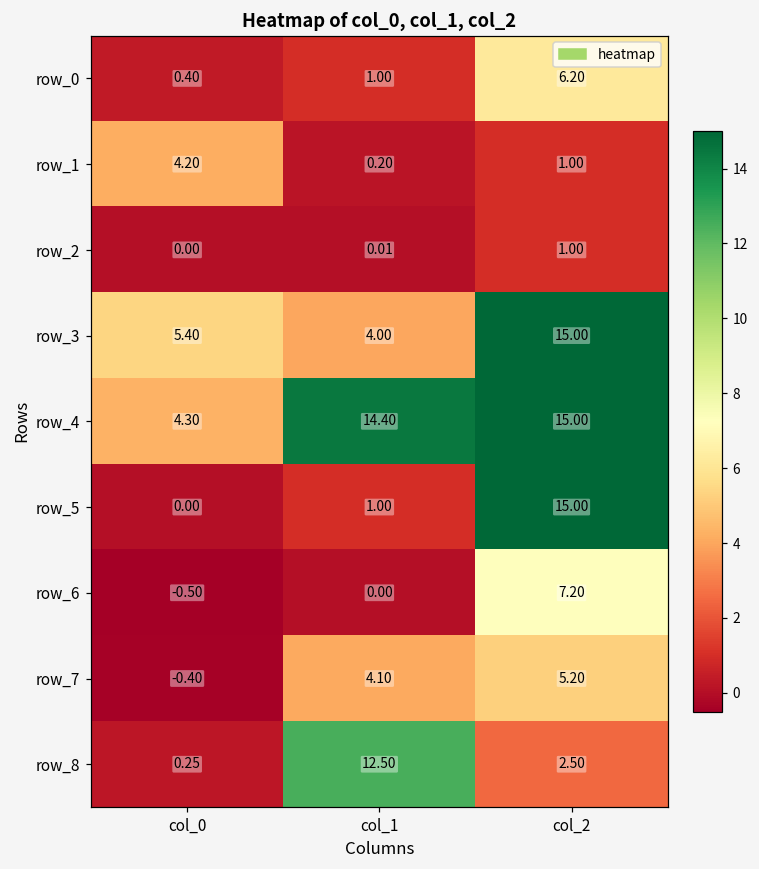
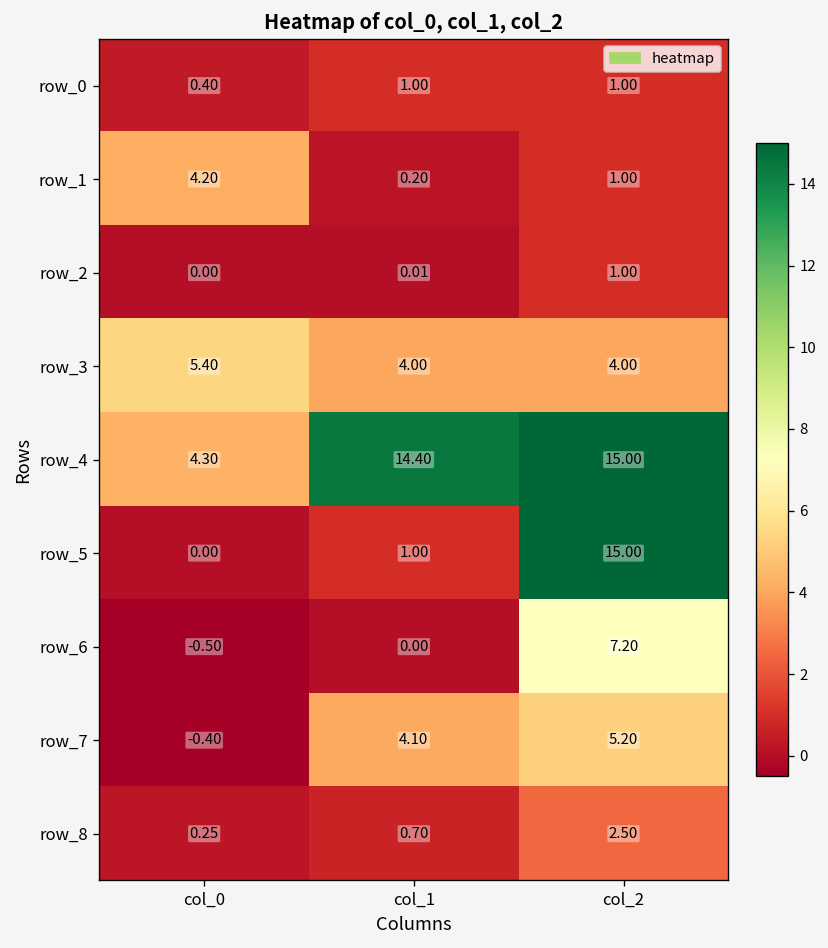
row_0, col_2: 6.20 -> 1.00
row_3, col_2: 15.00 -> 4.00
row_8, col_1: 12.50 -> 0.70
